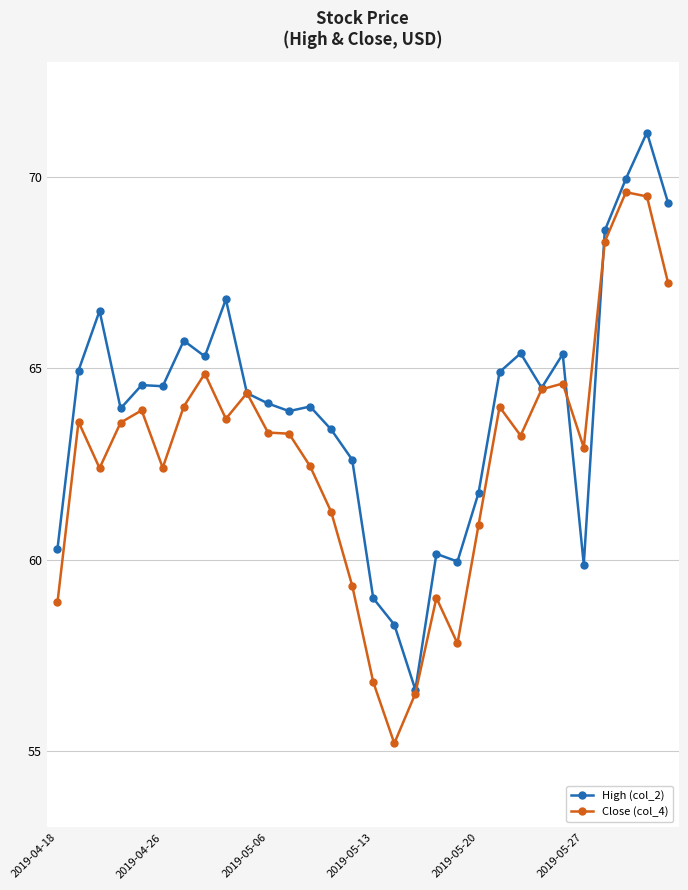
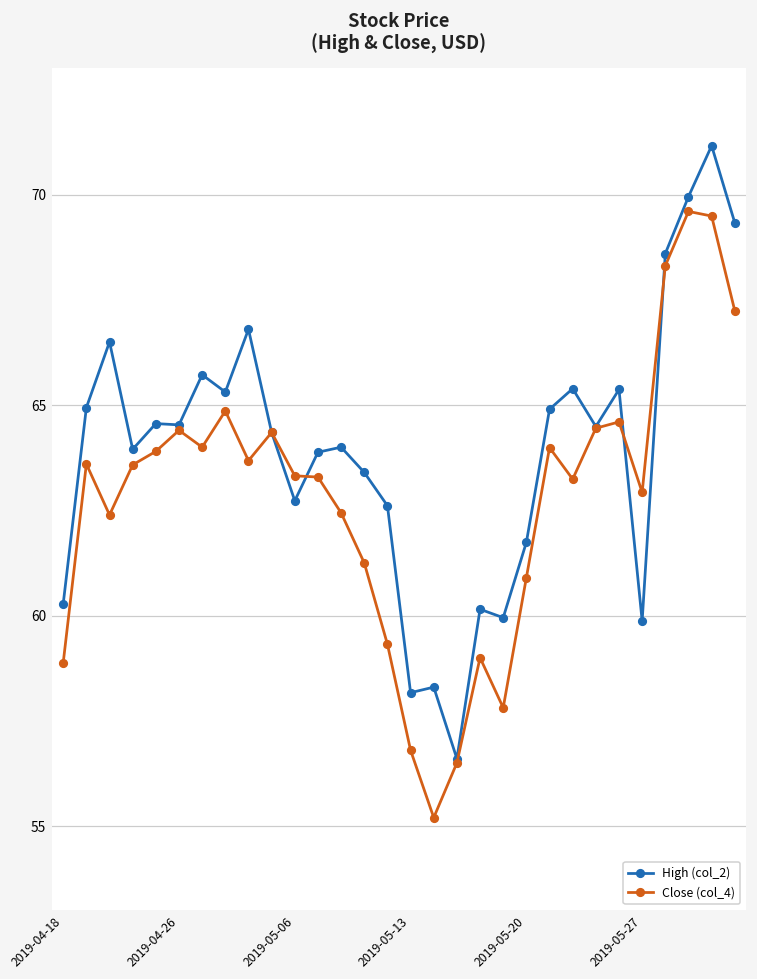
Close (col_4), 2019-04-26: 62.4 -> 64.4
High (col_2), 2019-05-06: 64.1 -> 62.7
High (col_2), 2019-05-13: 59.0 -> 58.2
